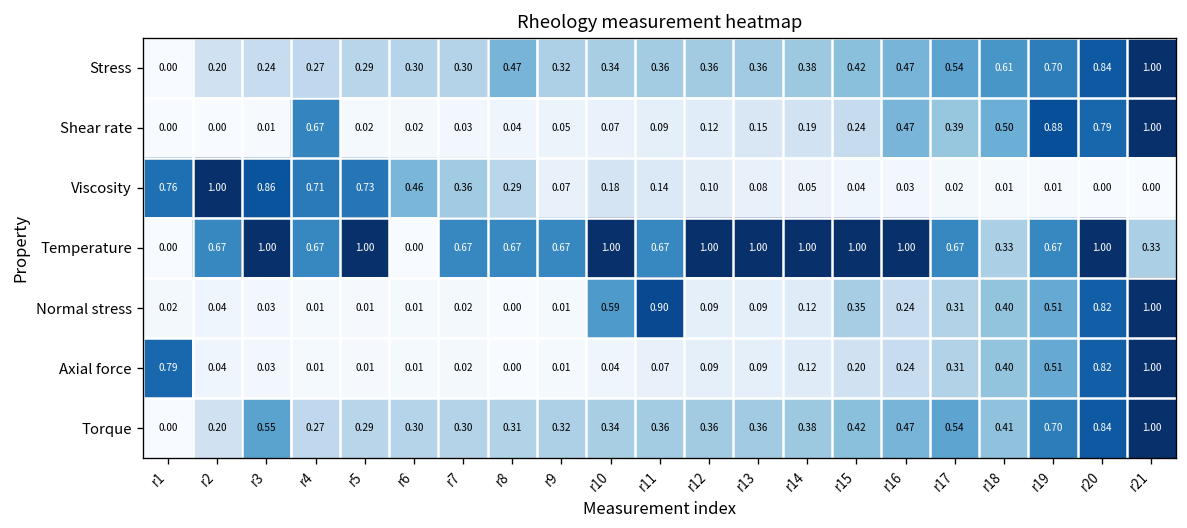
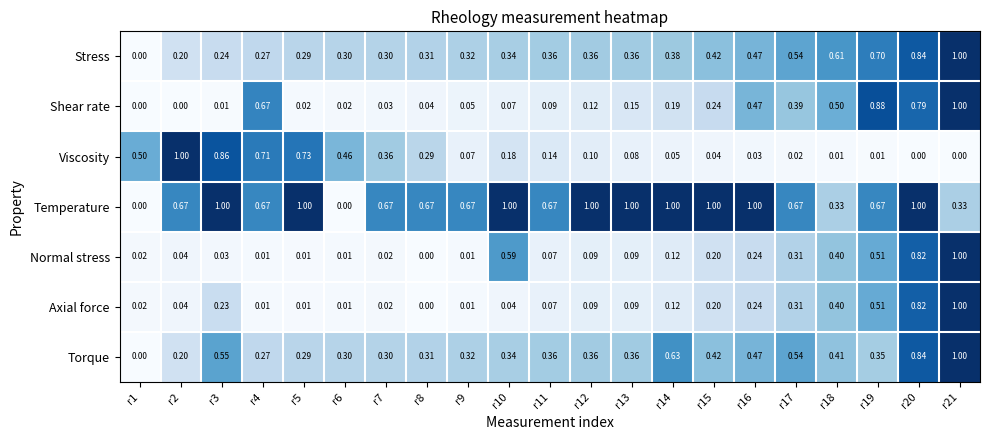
Stress, r8: 0.47 -> 0.31
Viscosity, r1: 0.76 -> 0.50
Normal stress, r11: 0.90 -> 0.07
Normal stress, r15: 0.35 -> 0.20
Axial force, r1: 0.79 -> 0.02
Axial force, r3: 0.03 -> 0.23
Torque, r14: 0.38 -> 0.63
Torque, r19: 0.70 -> 0.35
